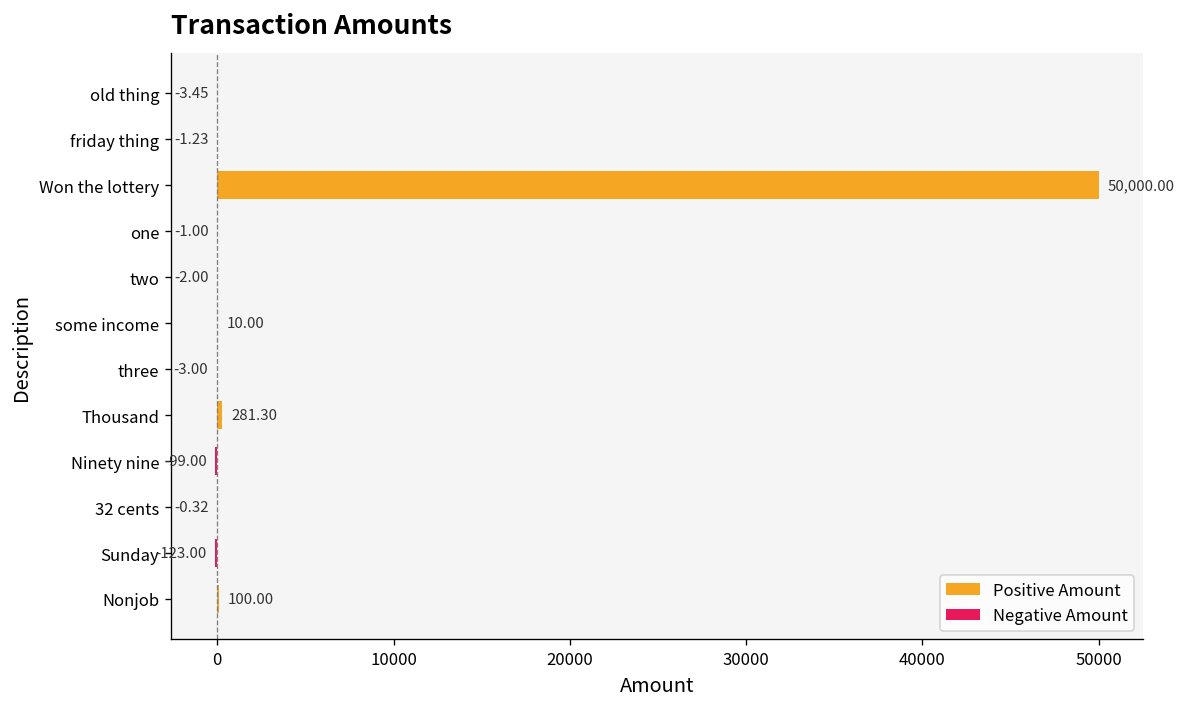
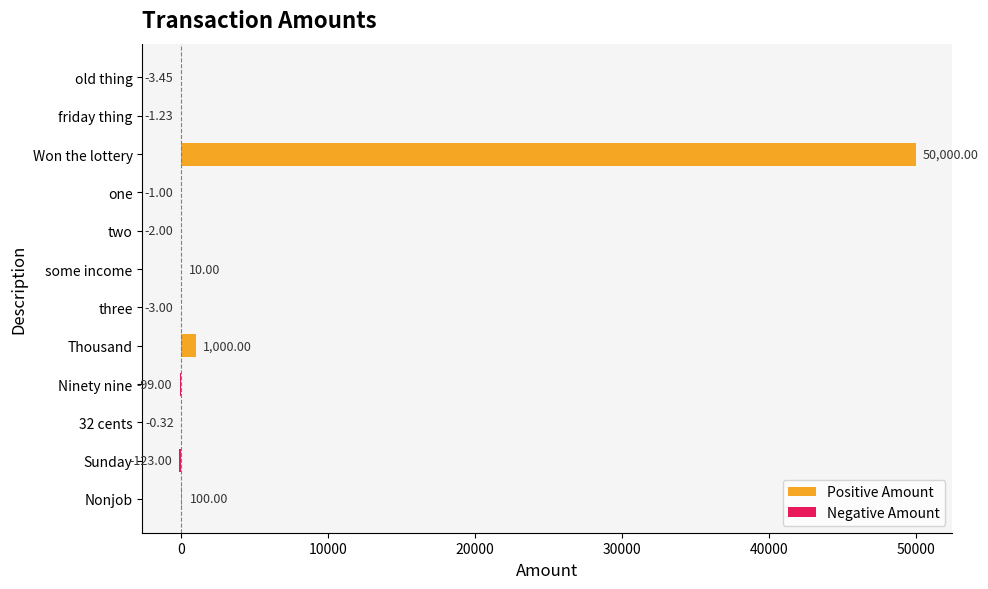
Positive Amount, Thousand: 281.30 -> 1,000.00
